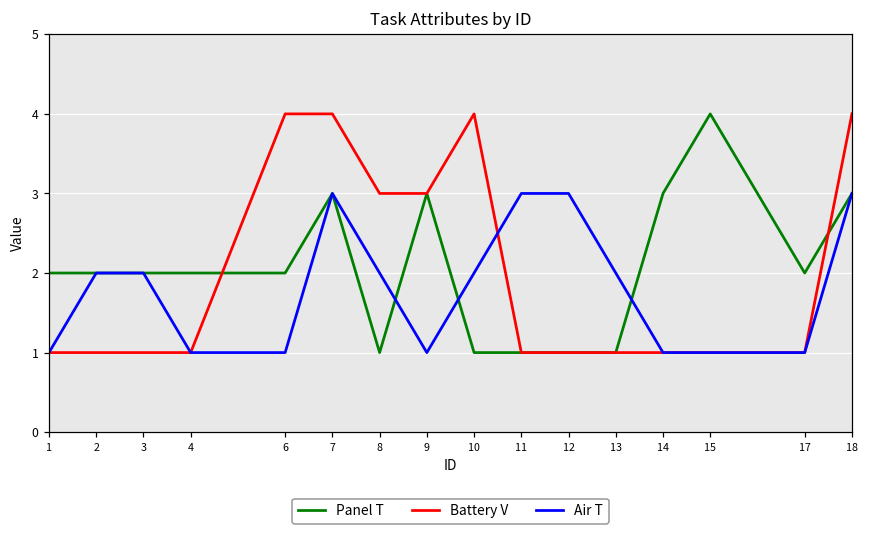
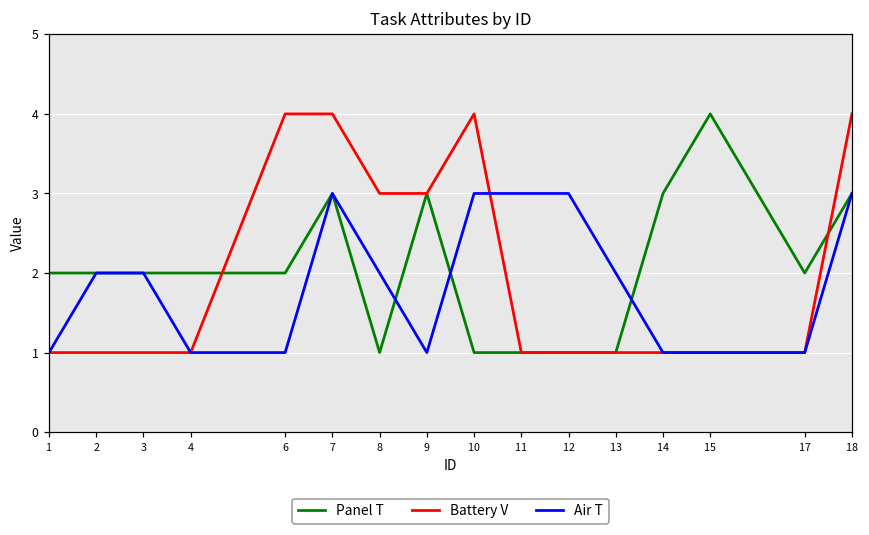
Air T, 10: 2 -> 3
